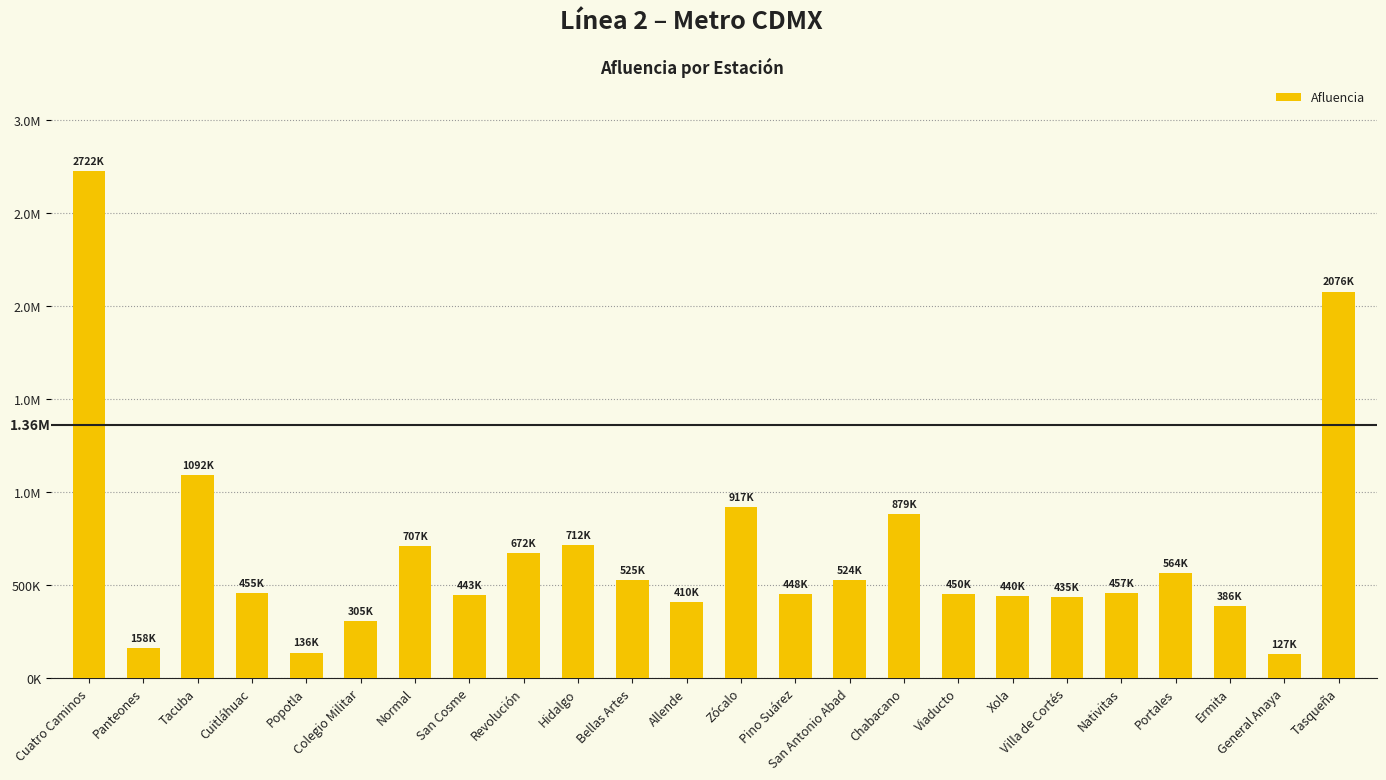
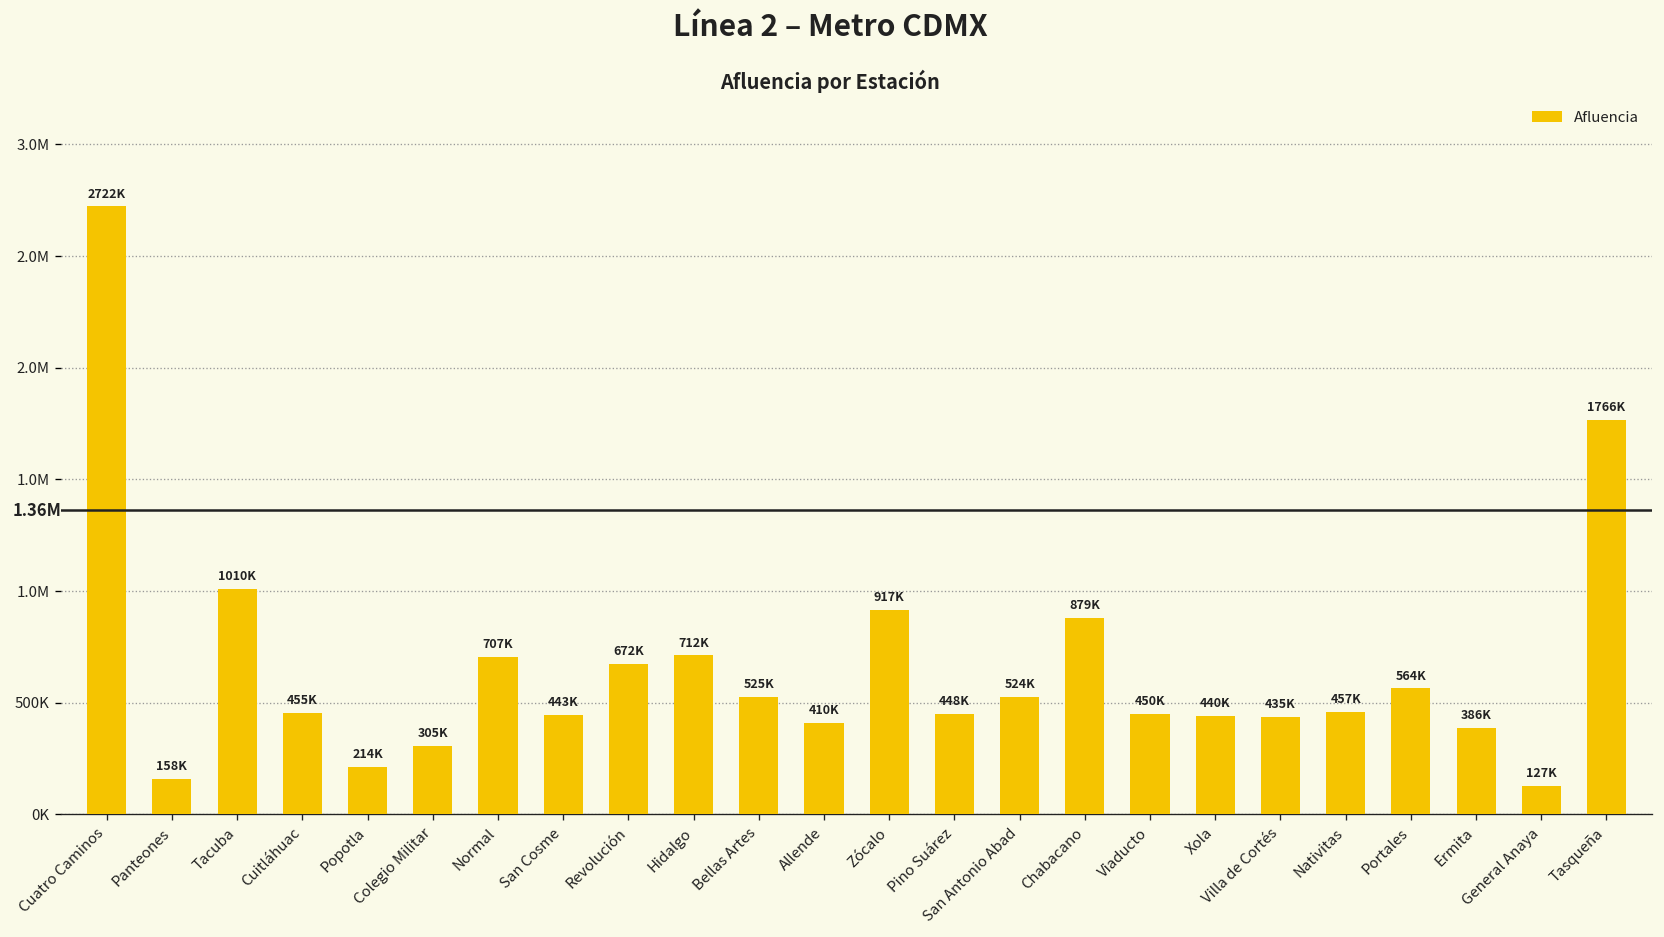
Tacuba: 1092K -> 1010K
Popotla: 136K -> 214K
Tasqueña: 2076K -> 1766K
